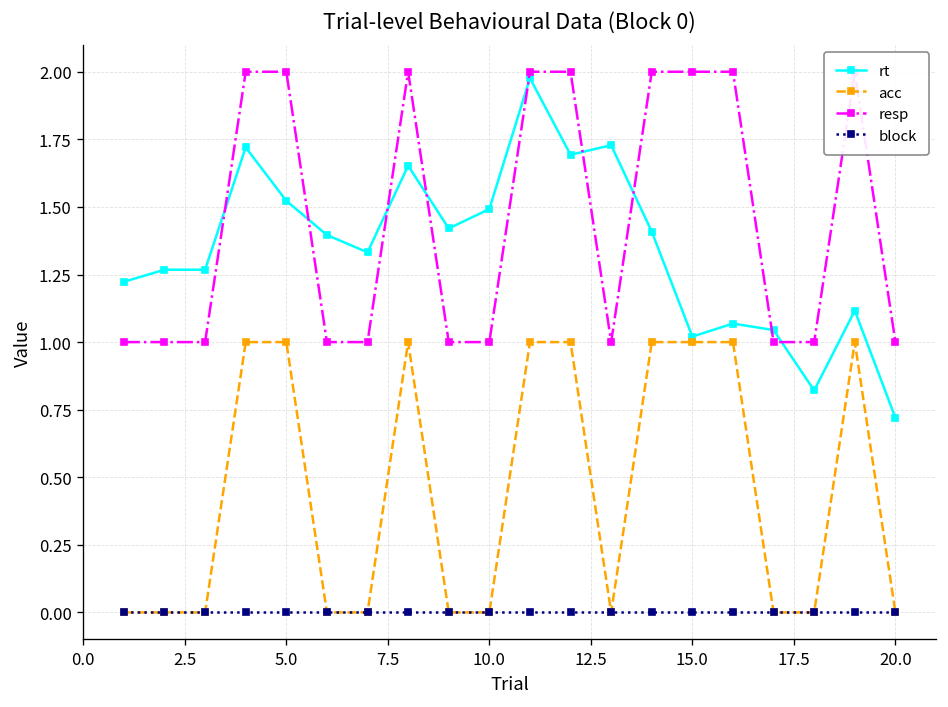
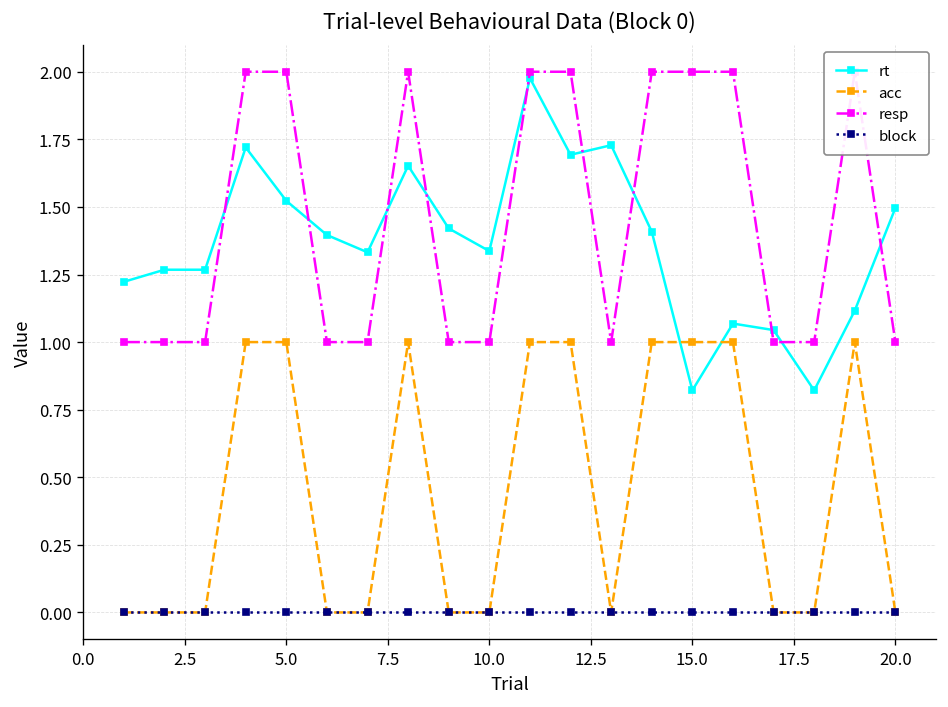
rt, 10.0: 1.49 -> 1.34
rt, 15.0: 1.02 -> 0.82
rt, 20.0: 0.72 -> 1.50
